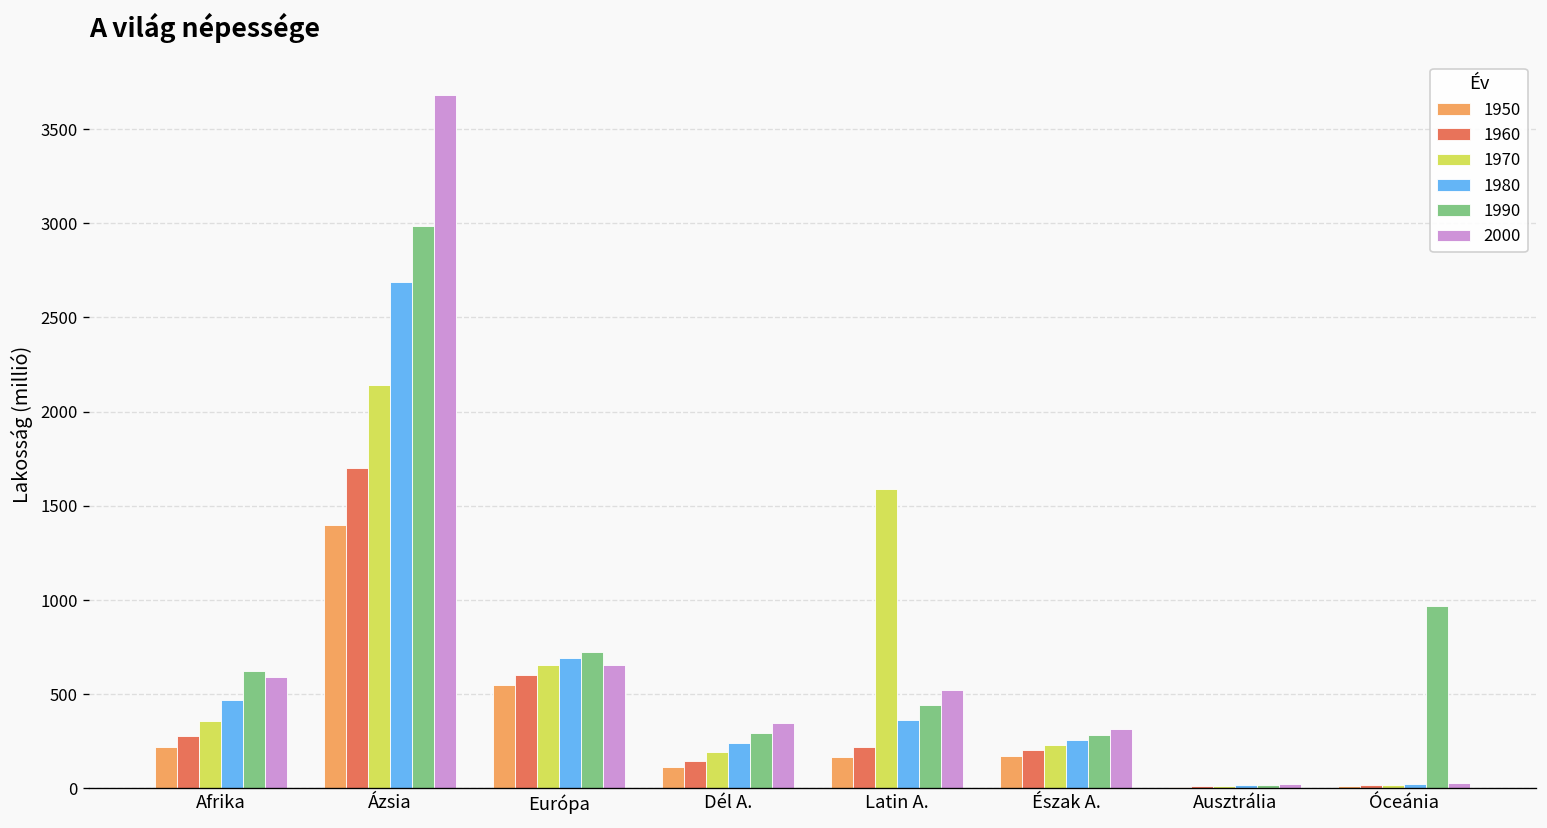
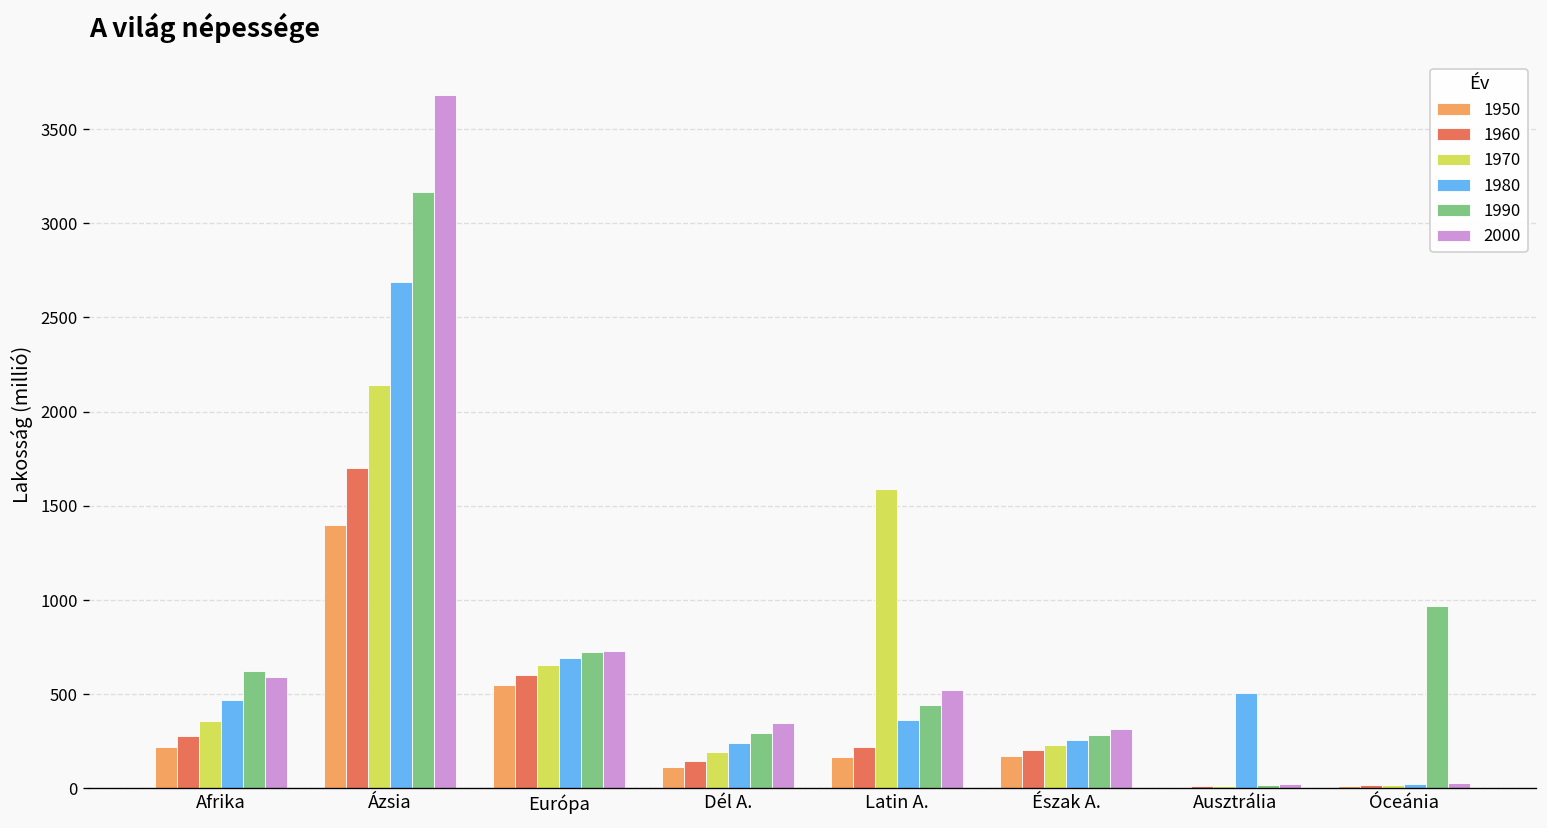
1990, Ázsia: 2980 -> 3170
2000, Európa: 650 -> 730
1980, Ausztrália: 20 -> 510
